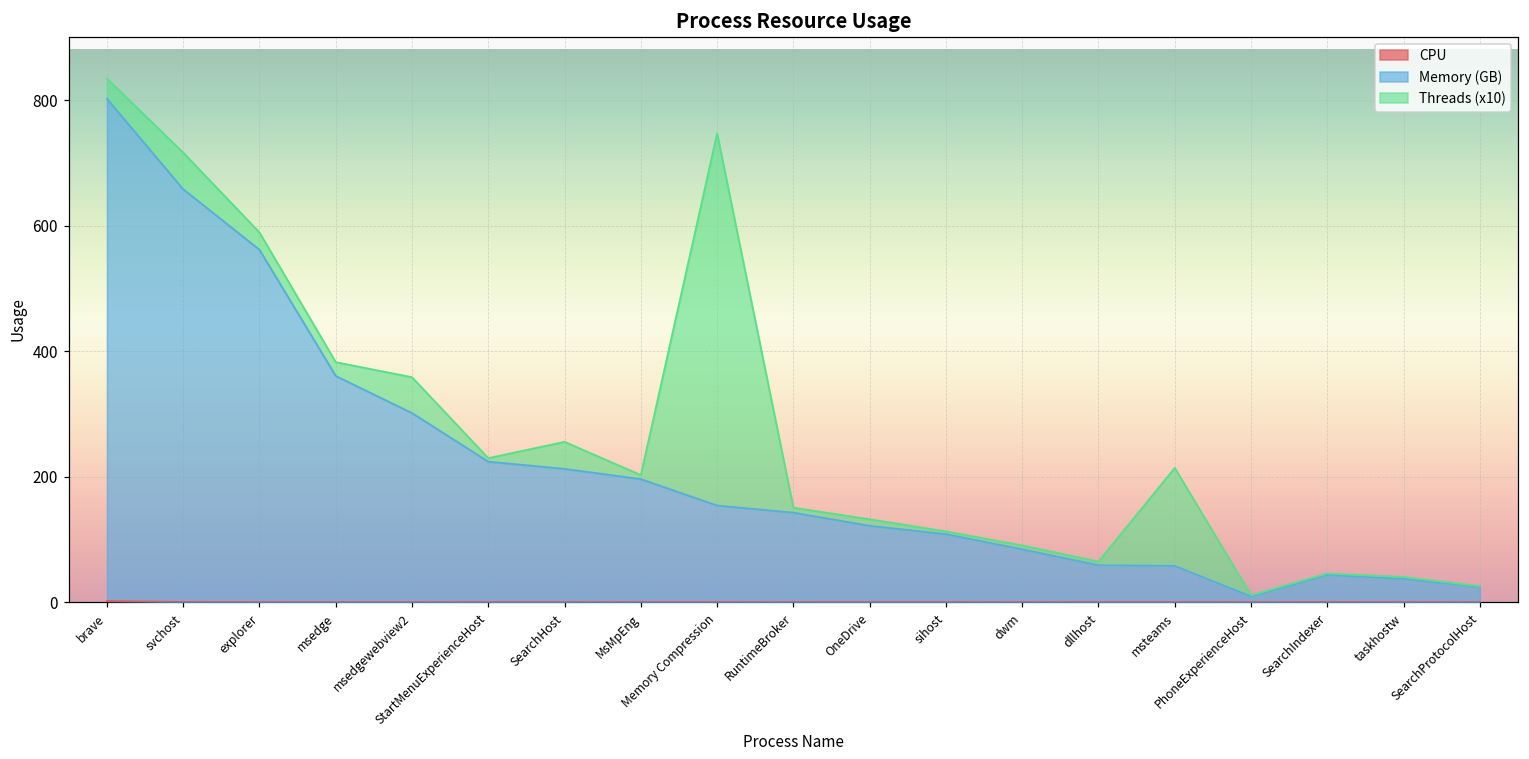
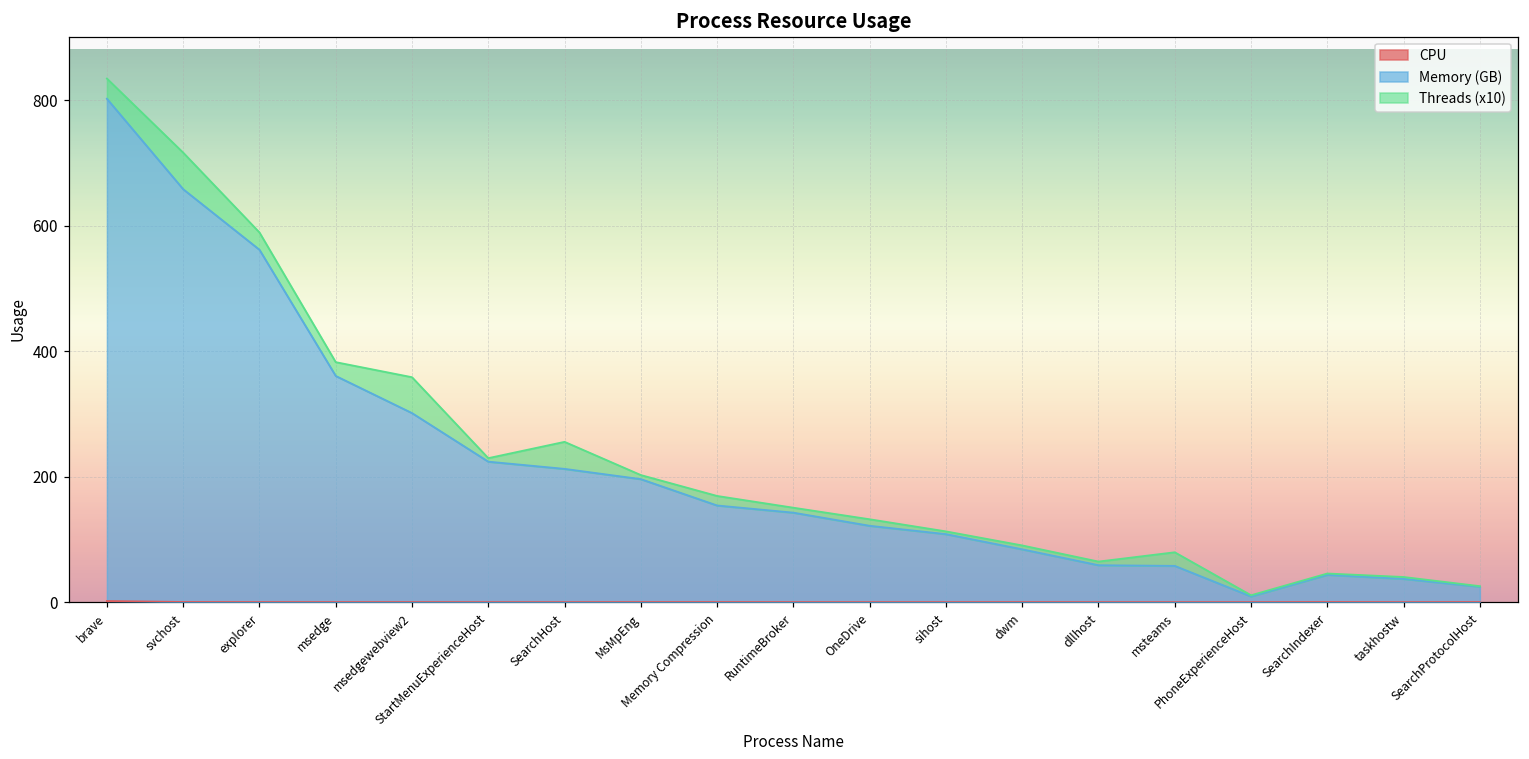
Threads (x10), Memory Compression: 590 -> 20
Threads (x10), msteams: 160 -> 20
